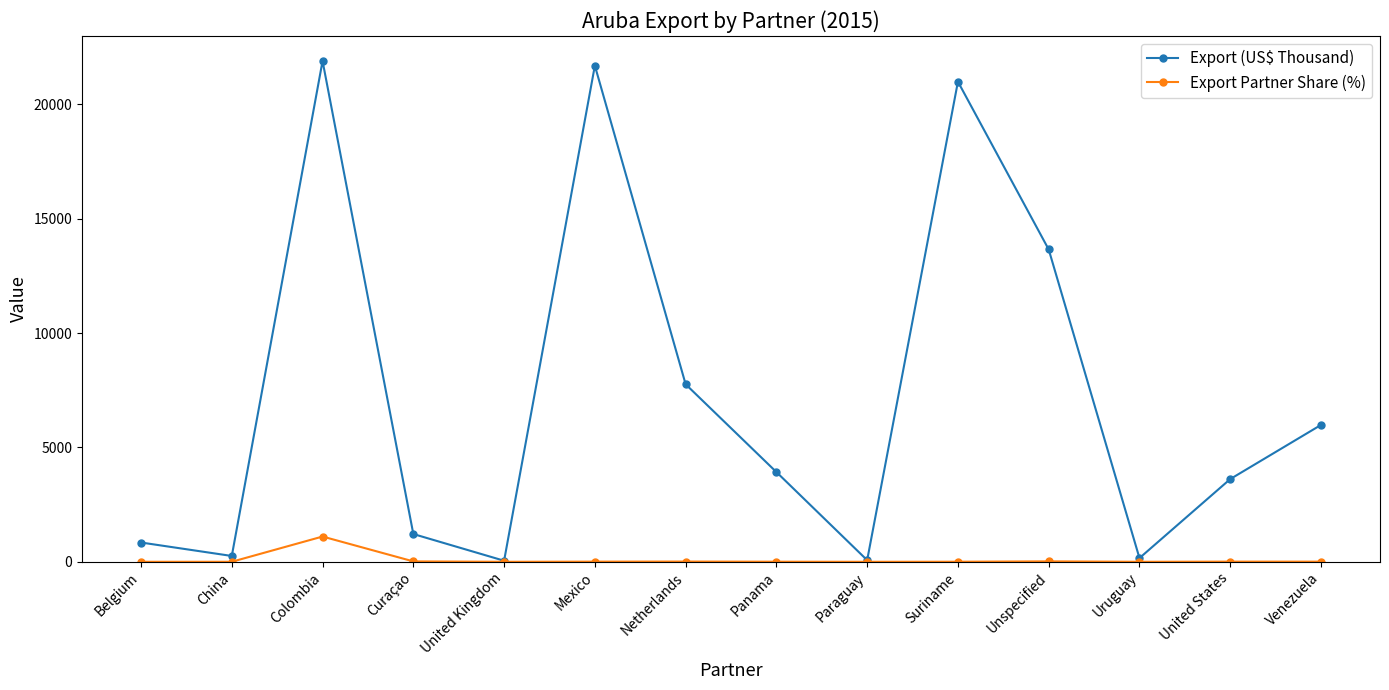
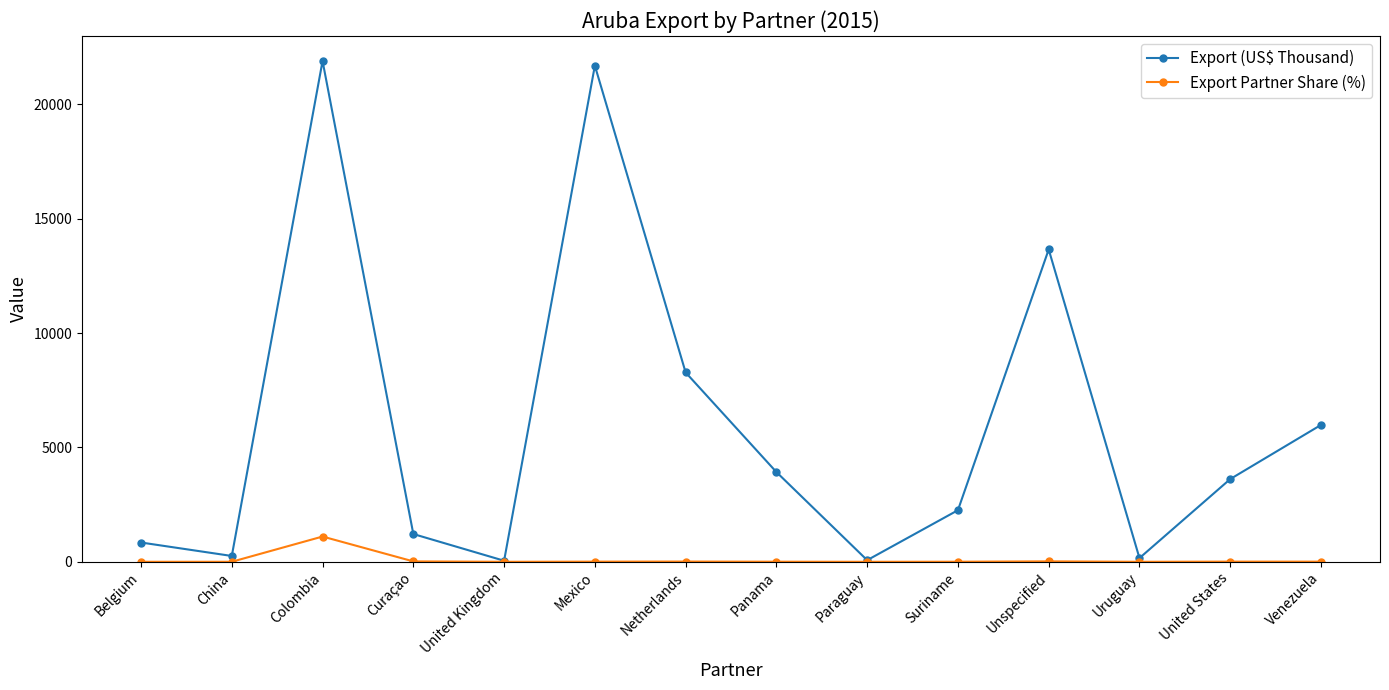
Export (US$ Thousand), Netherlands: 7800 -> 8300
Export (US$ Thousand), Suriname: 21000 -> 2300
